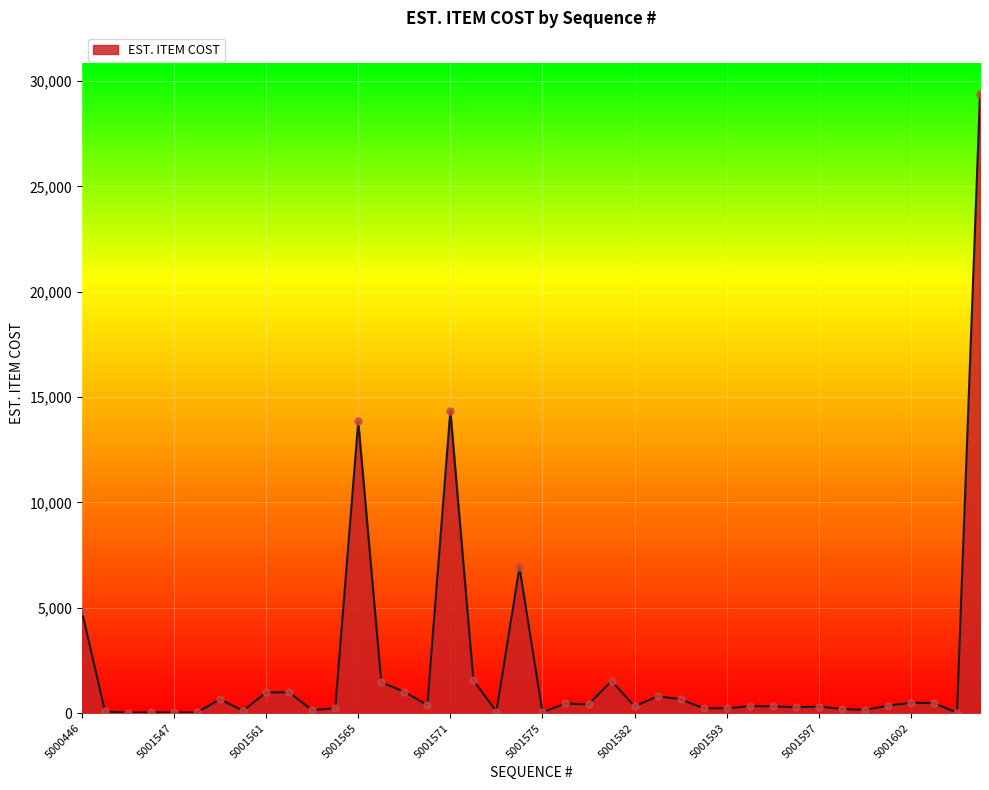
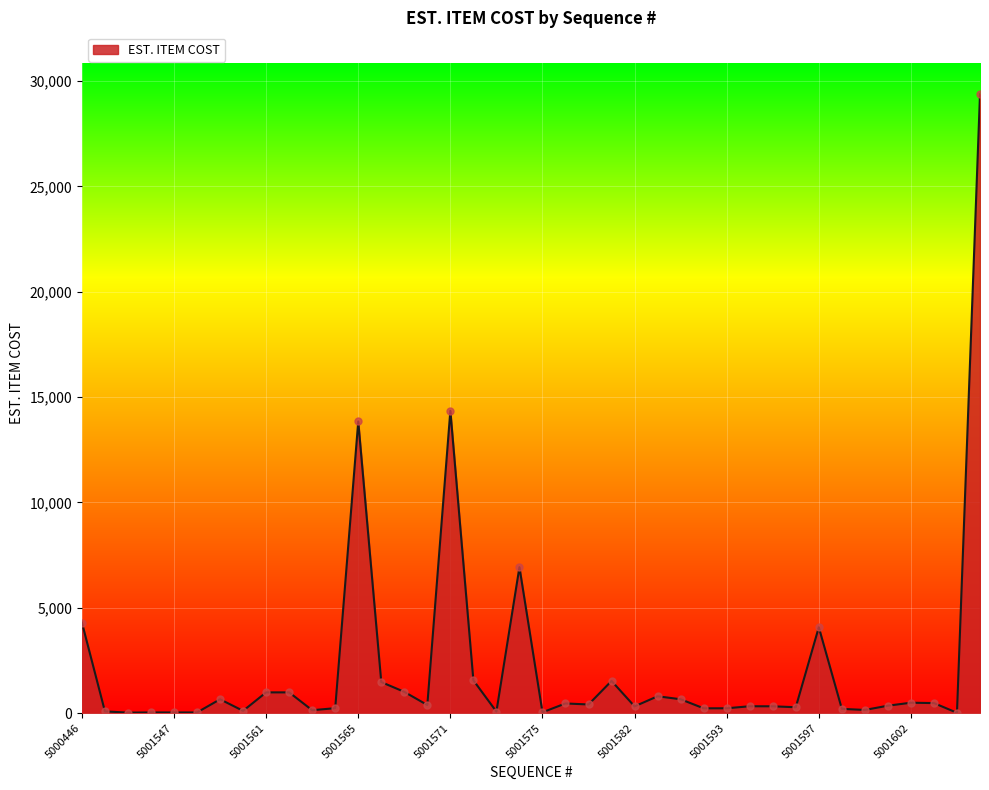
5000446: 4,800 -> 4,300
5001597: 300 -> 4,100
